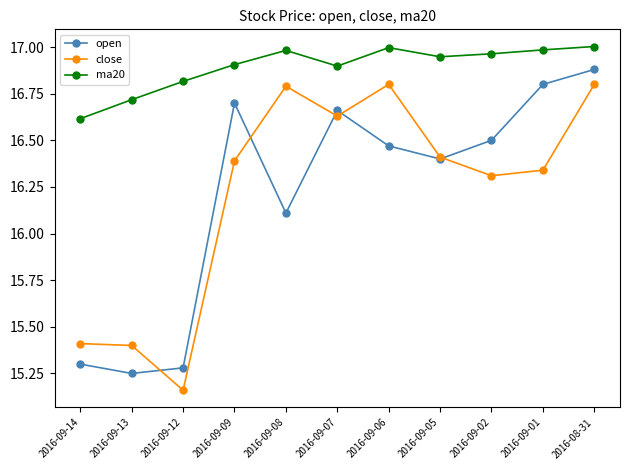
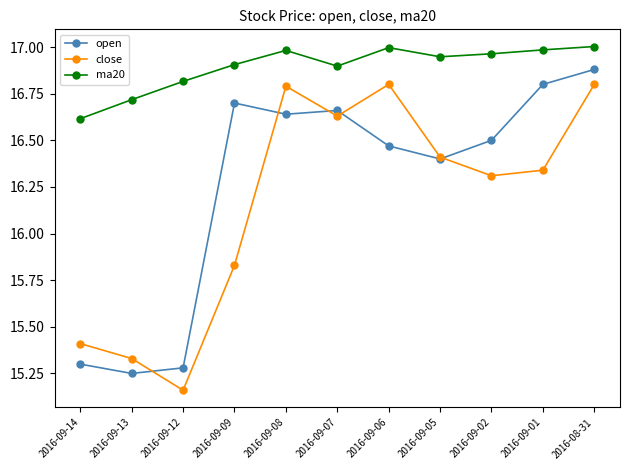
close, 2016-09-13: 15.40 -> 15.33
close, 2016-09-09: 16.39 -> 15.83
open, 2016-09-08: 16.11 -> 16.64
